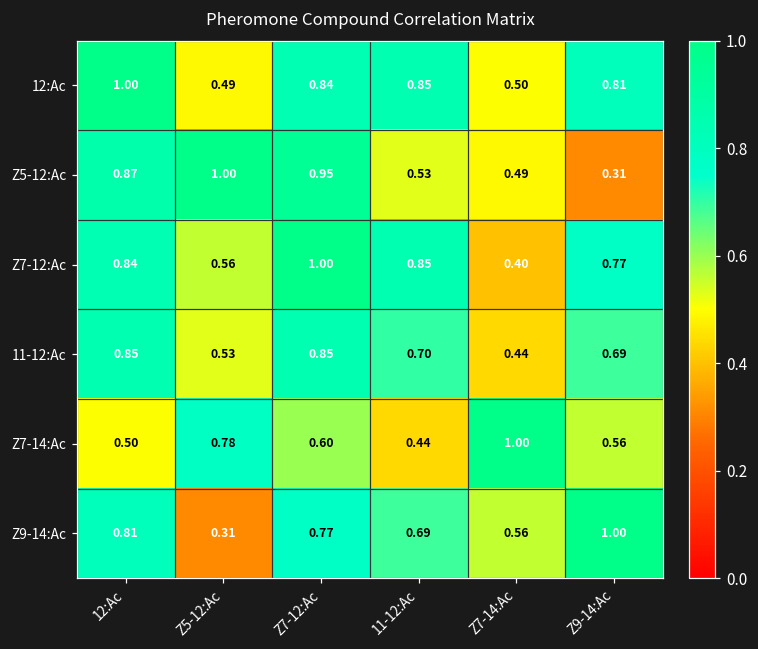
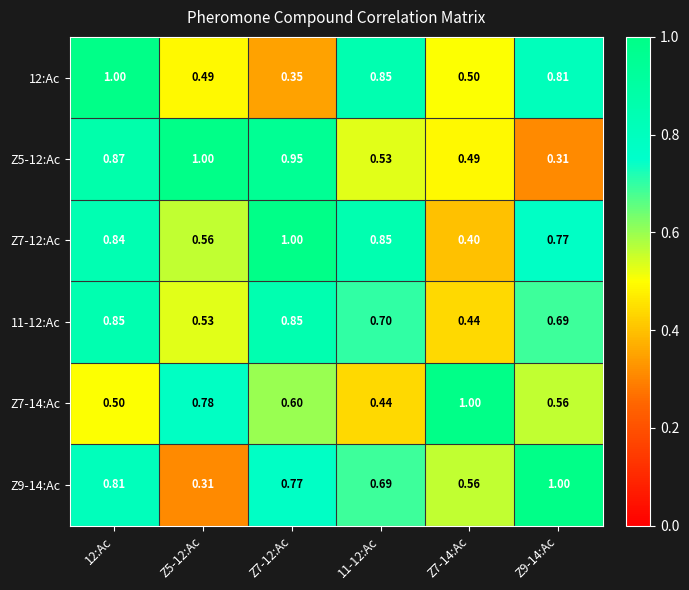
12:Ac, Z7-12:Ac: 0.84 -> 0.35
